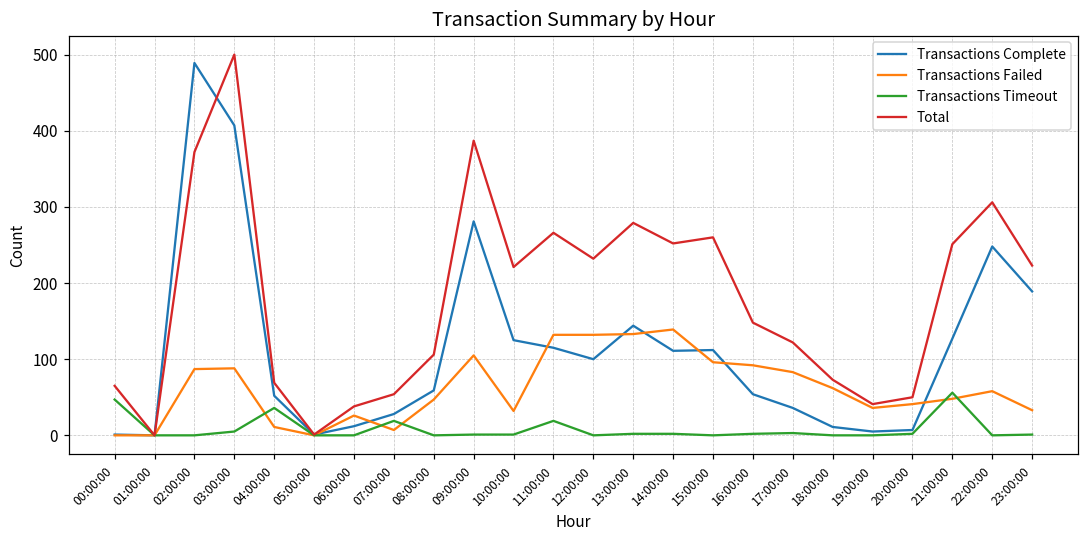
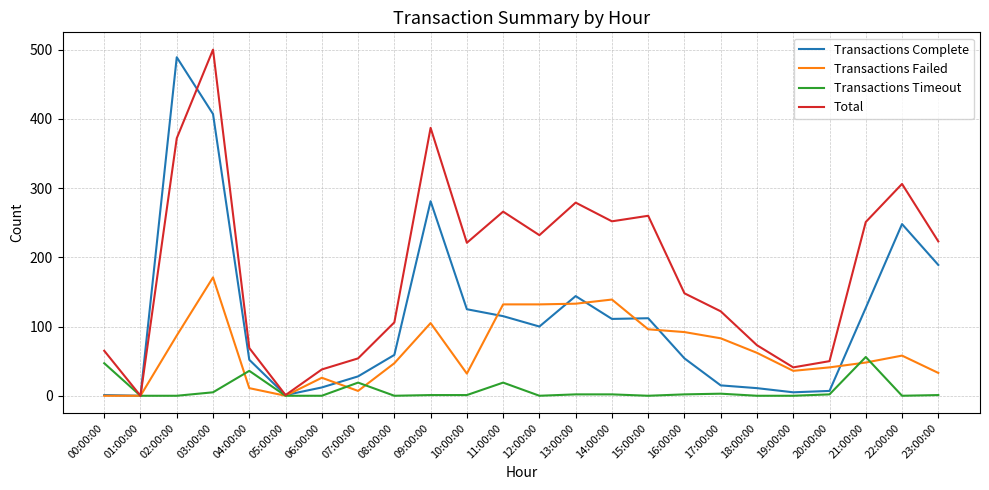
Transactions Failed, 03:00:00: 90 -> 170
Transactions Complete, 17:00:00: 40 -> 20
